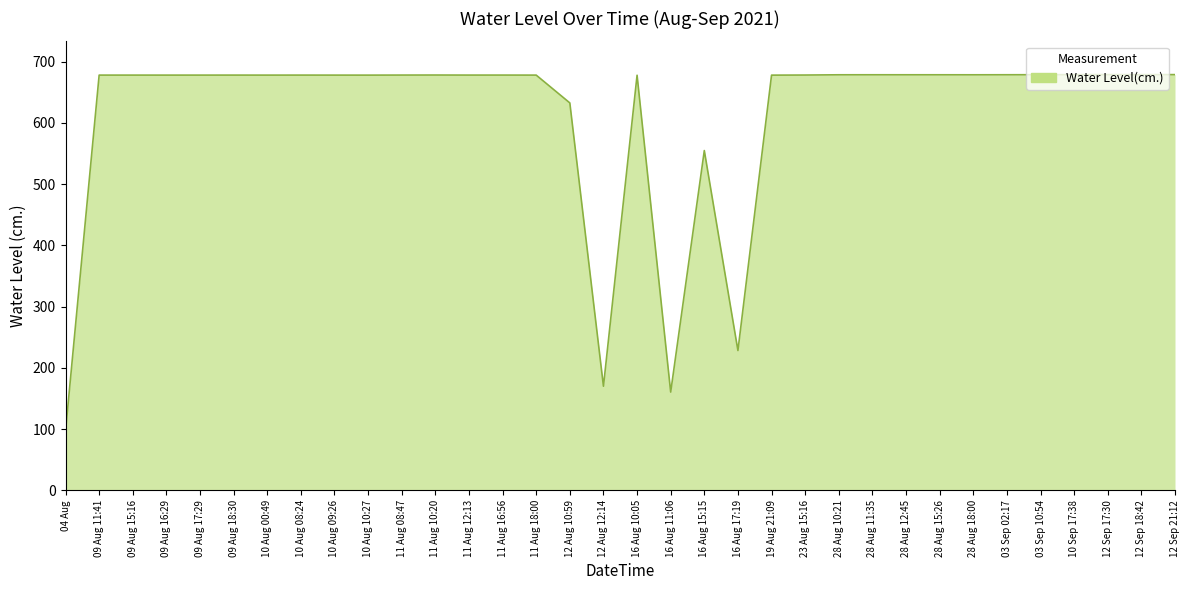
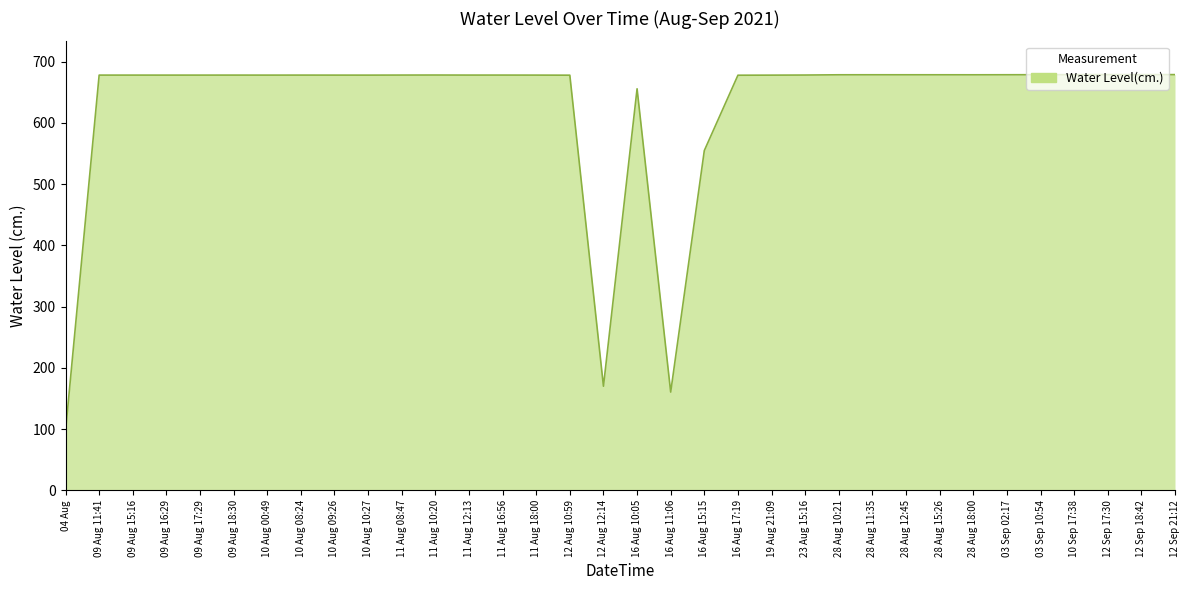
12 Aug 10:59: 630 -> 680
16 Aug 10:05: 680 -> 660
16 Aug 17:19: 230 -> 680
